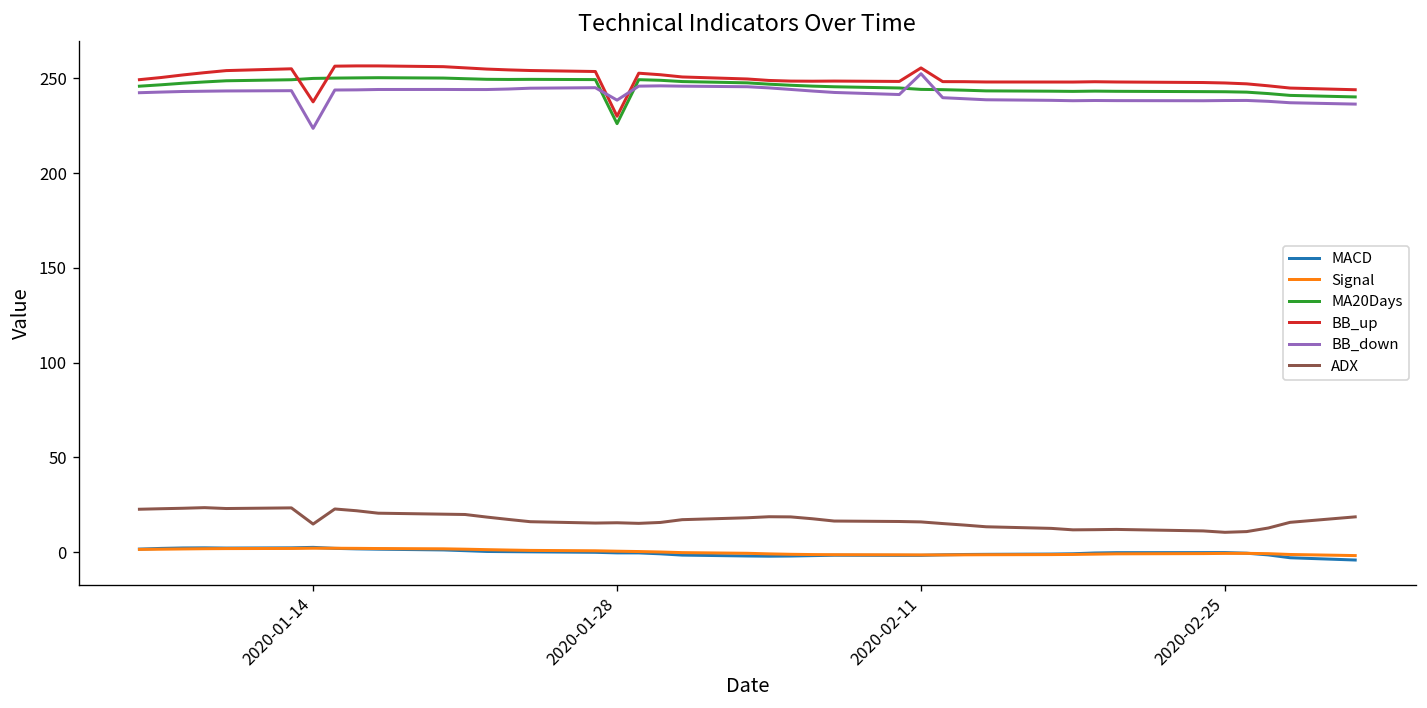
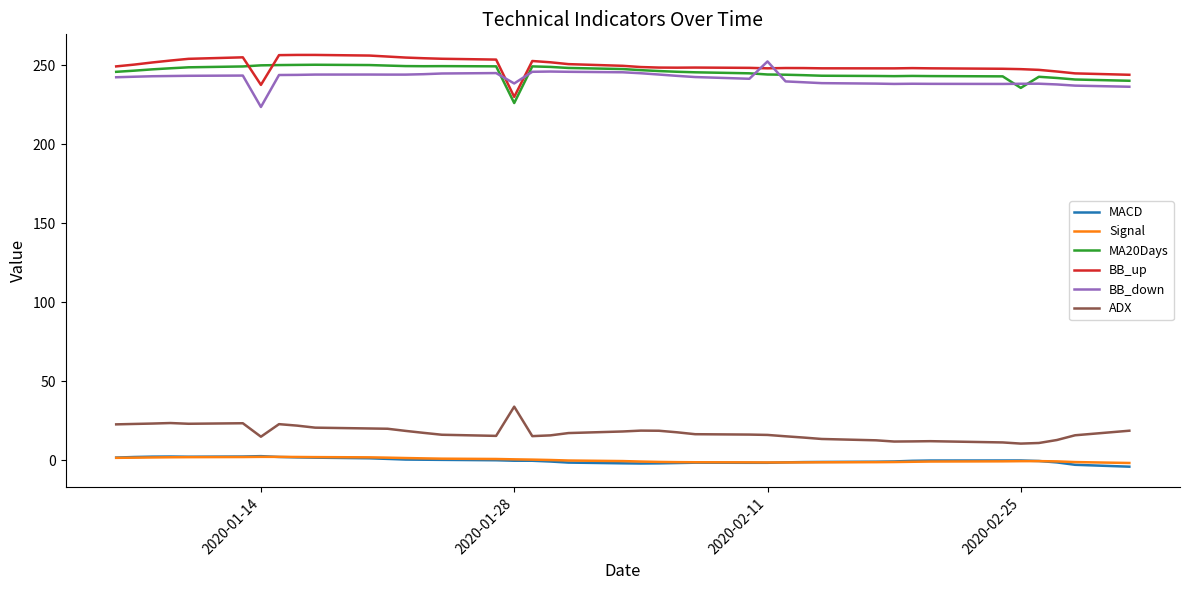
ADX, 2020-01-28: 15 -> 34
BB_up, 2020-02-11: 255 -> 248
MA20Days, 2020-02-25: 243 -> 236
